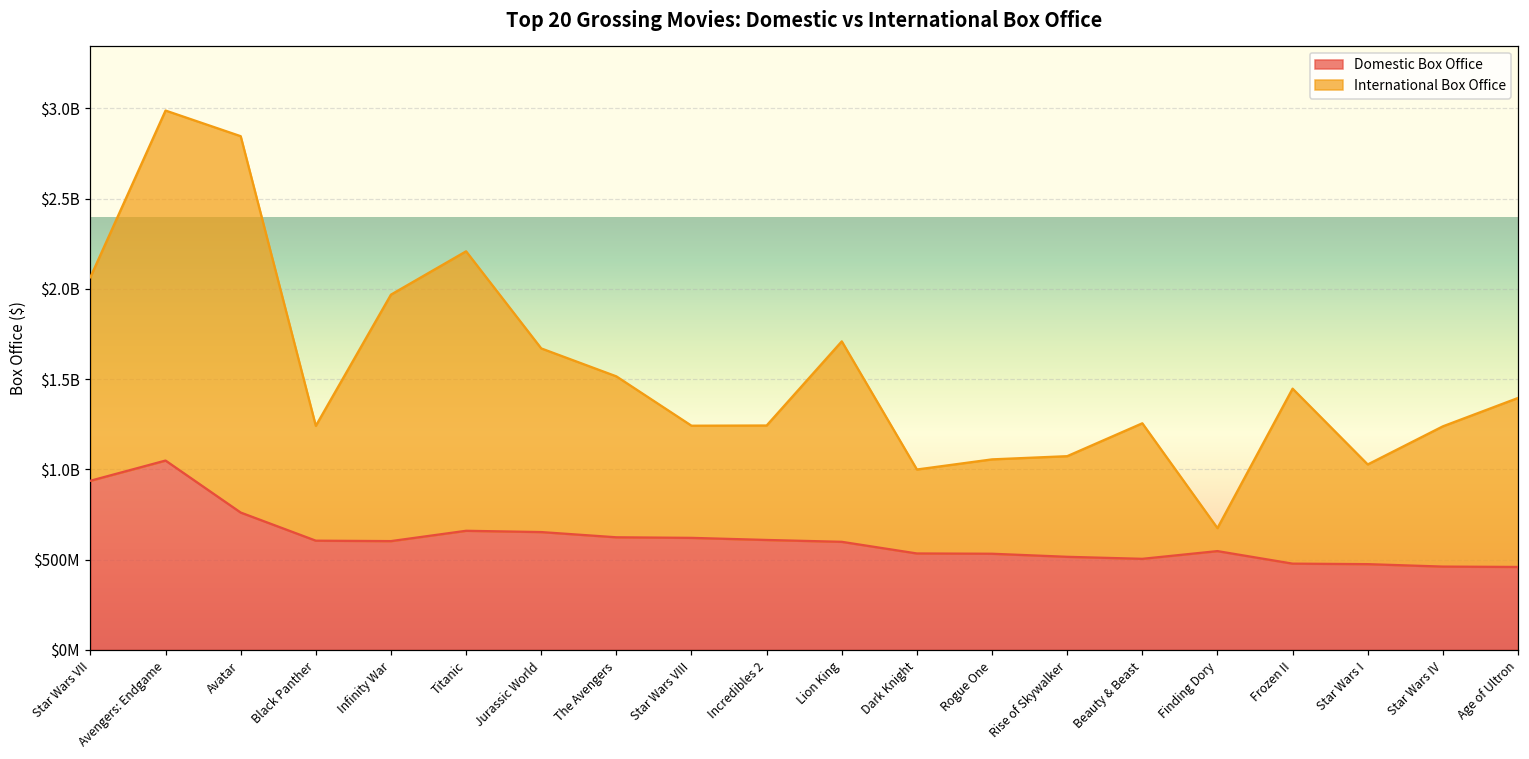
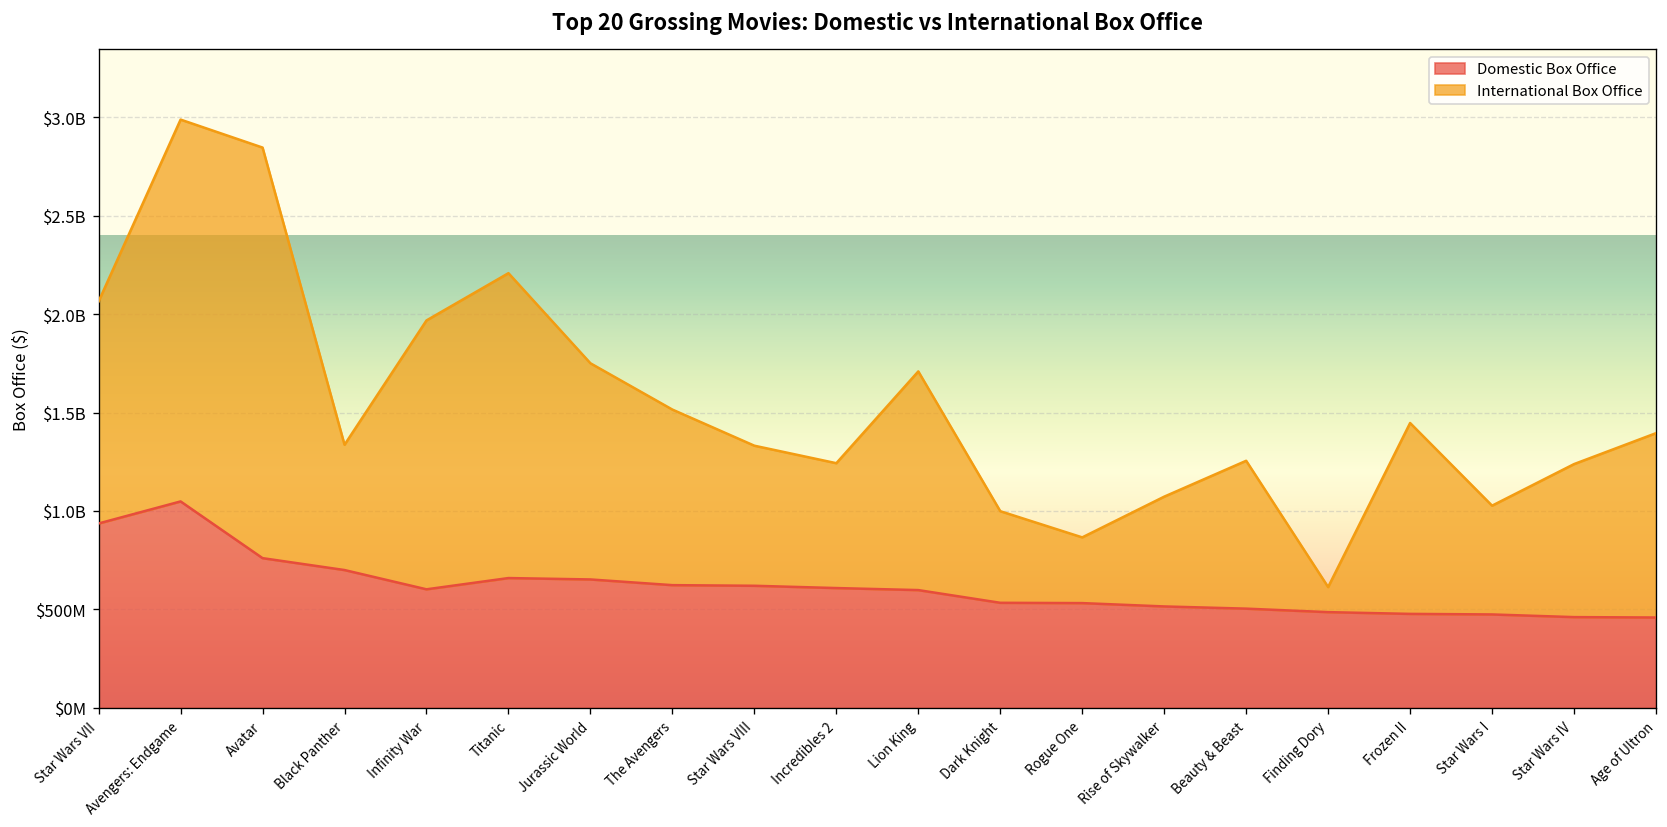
Domestic Box Office, Black Panther: $600000000 -> $700000000
International Box Office, Jurassic World: $1020000000 -> $1100000000
International Box Office, Star Wars VIII: $620000000 -> $710000000
International Box Office, Rogue One: $520000000 -> $330000000
Domestic Box Office, Finding Dory: $550000000 -> $490000000
